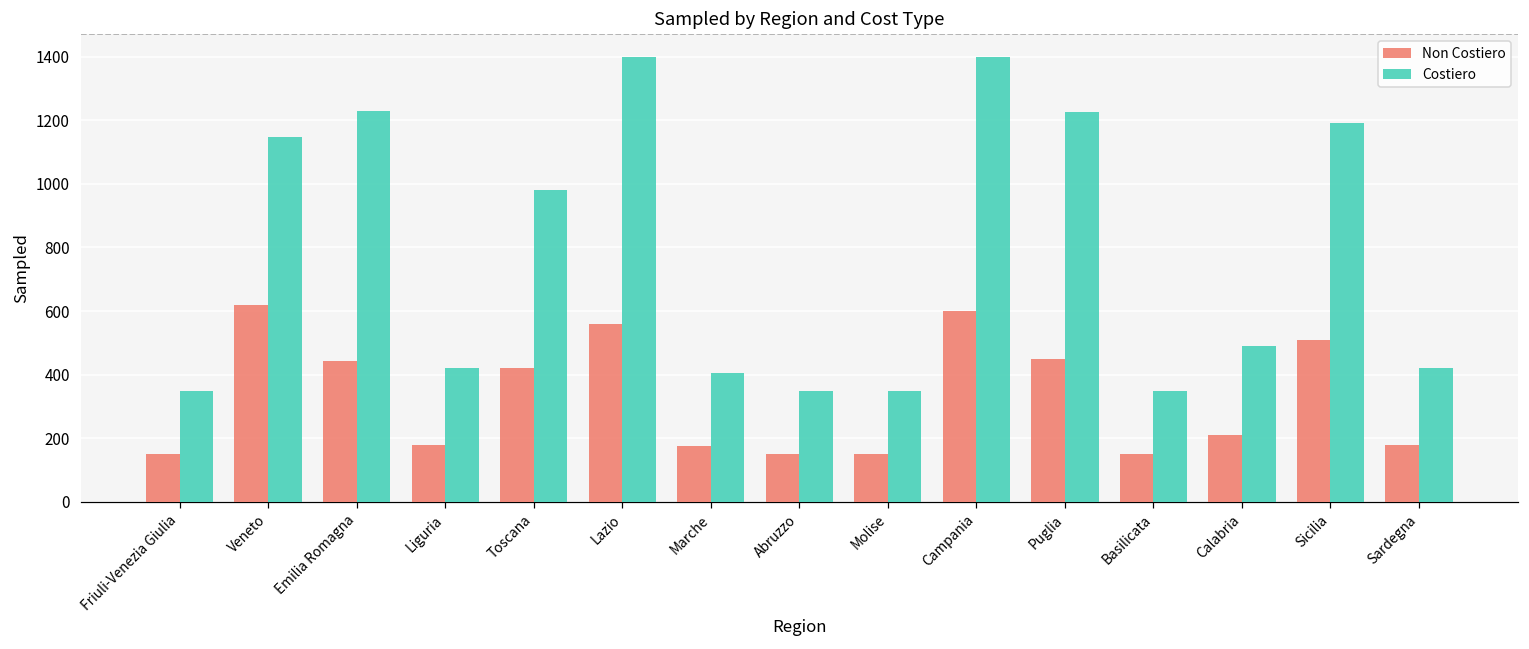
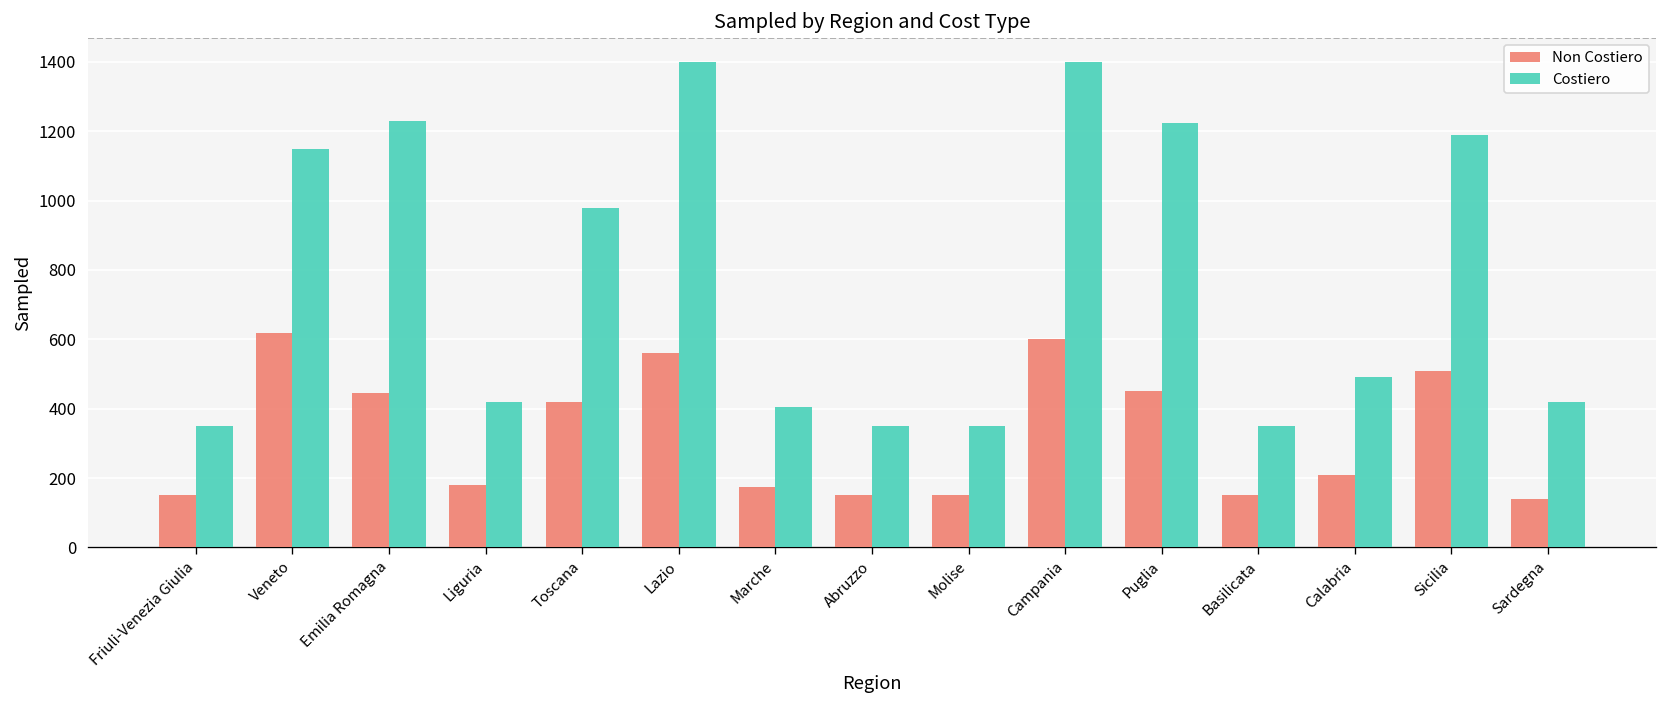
Non Costiero, Sardegna: 180 -> 140
